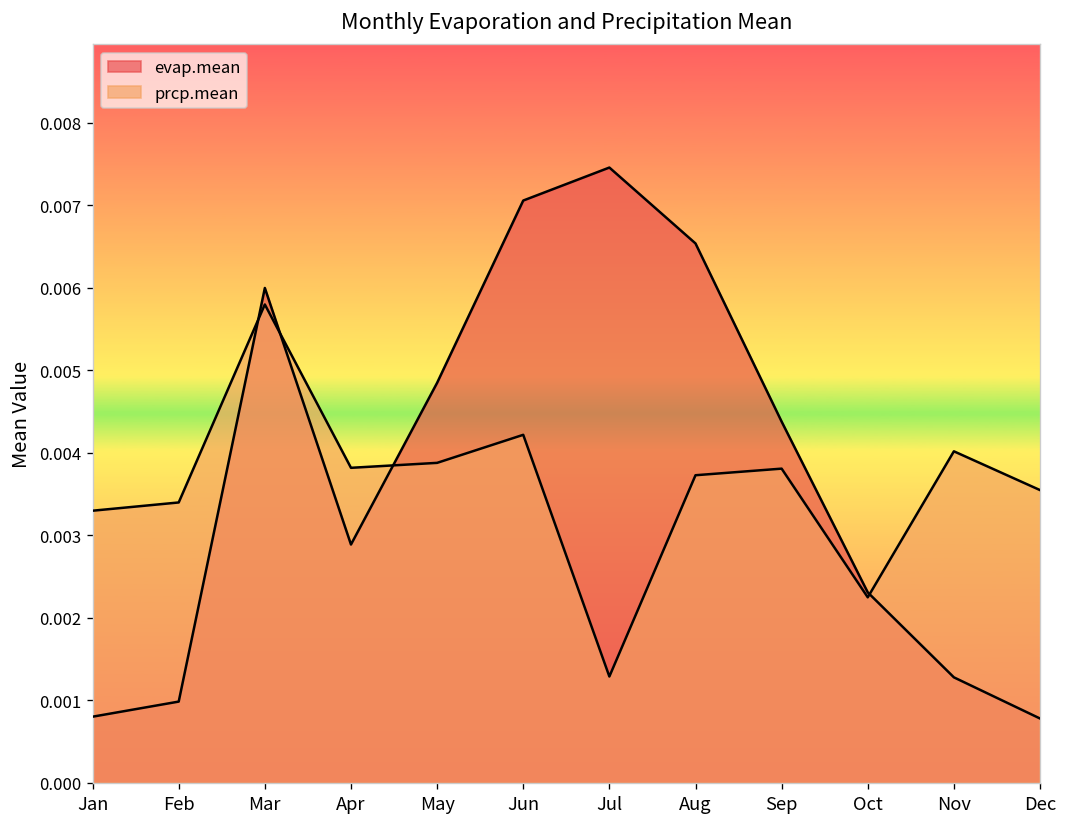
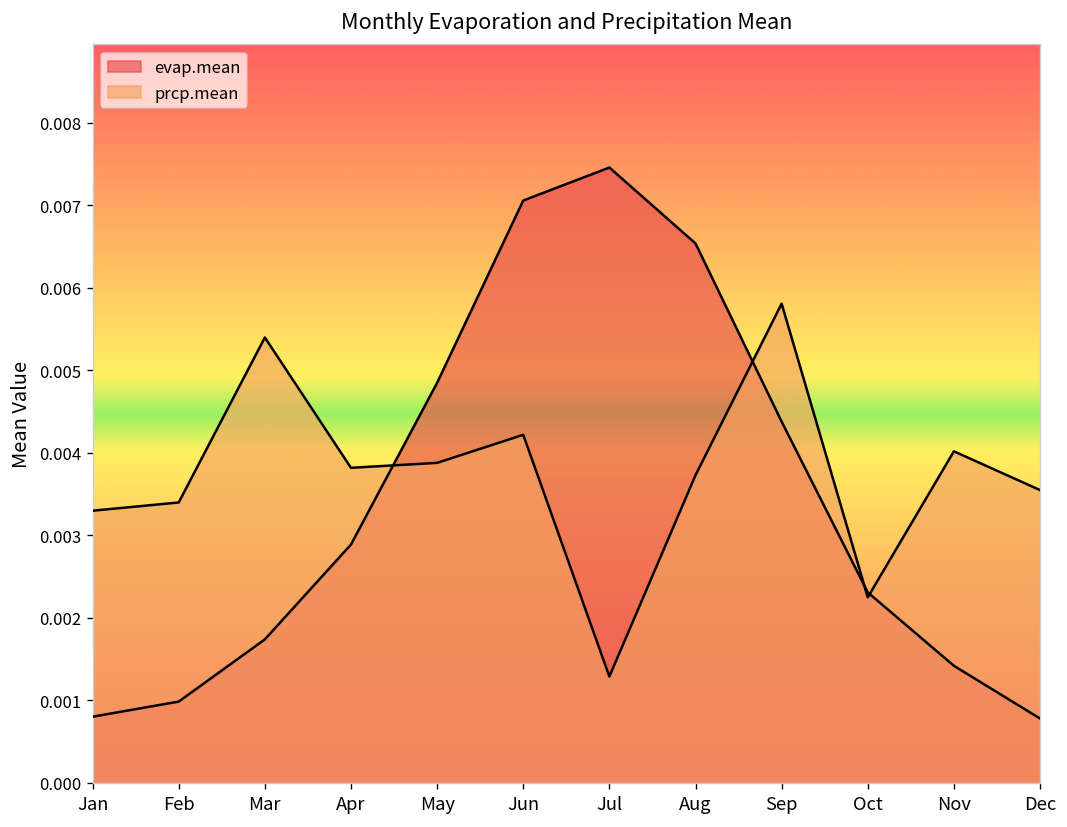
evap.mean, Mar: 0.0060 -> 0.0017
prcp.mean, Mar: 0.0058 -> 0.0054
prcp.mean, Sep: 0.0038 -> 0.0058
evap.mean, Nov: 0.0013 -> 0.0014
